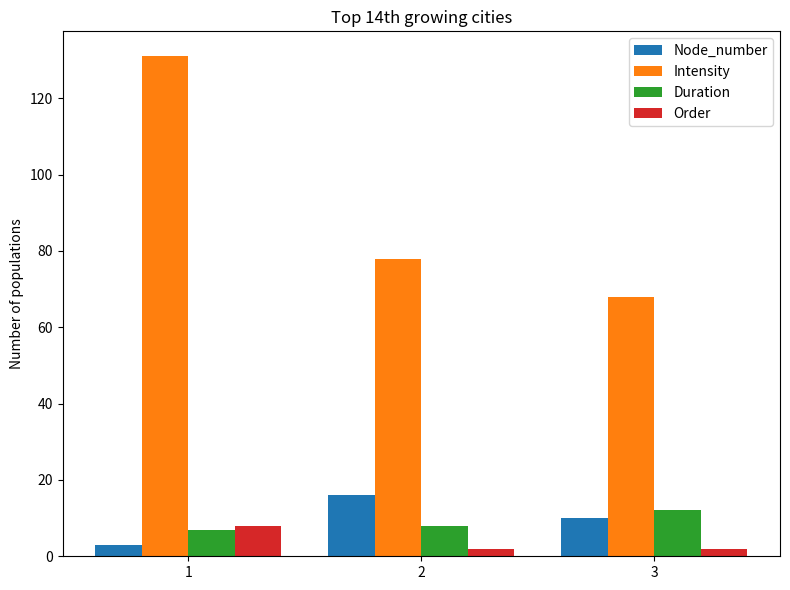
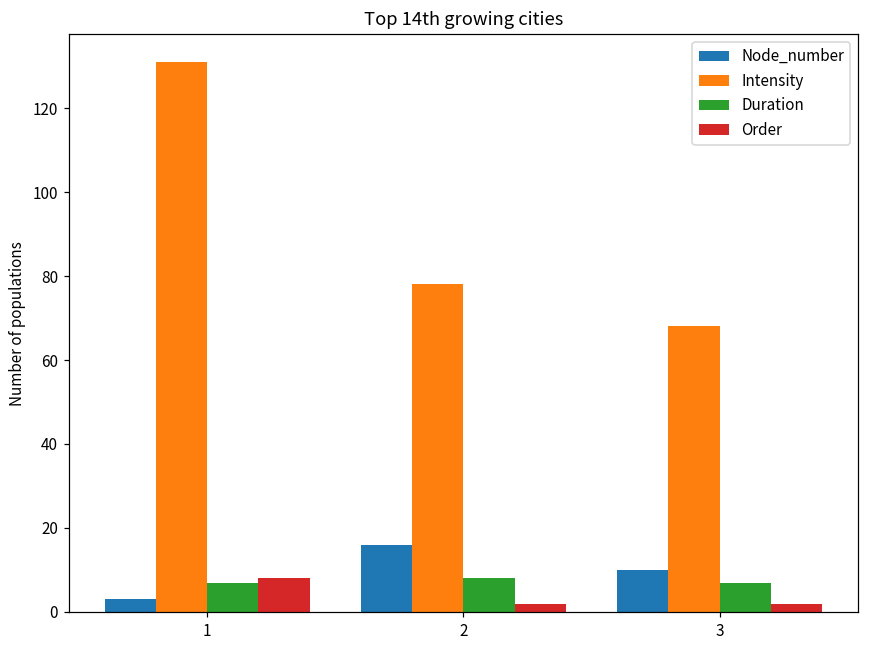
Duration, 3: 12 -> 7
